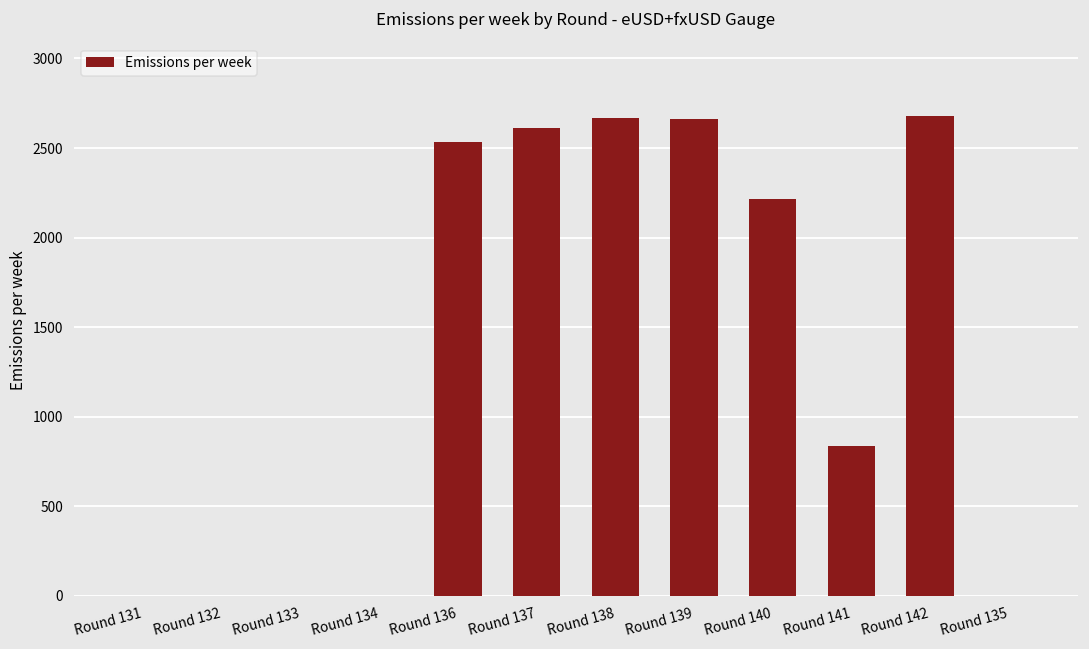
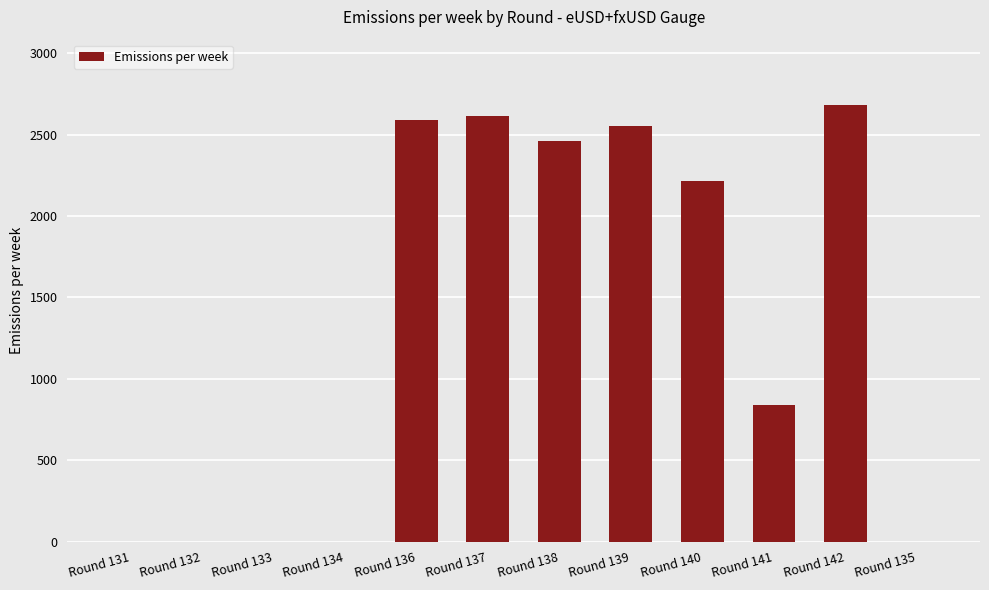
Round 136: 2540 -> 2590
Round 138: 2670 -> 2460
Round 139: 2660 -> 2550
